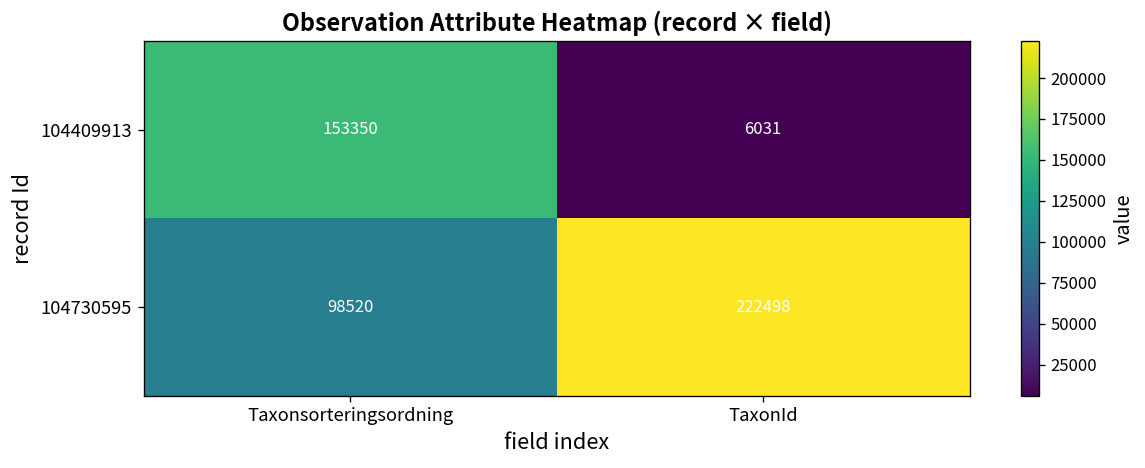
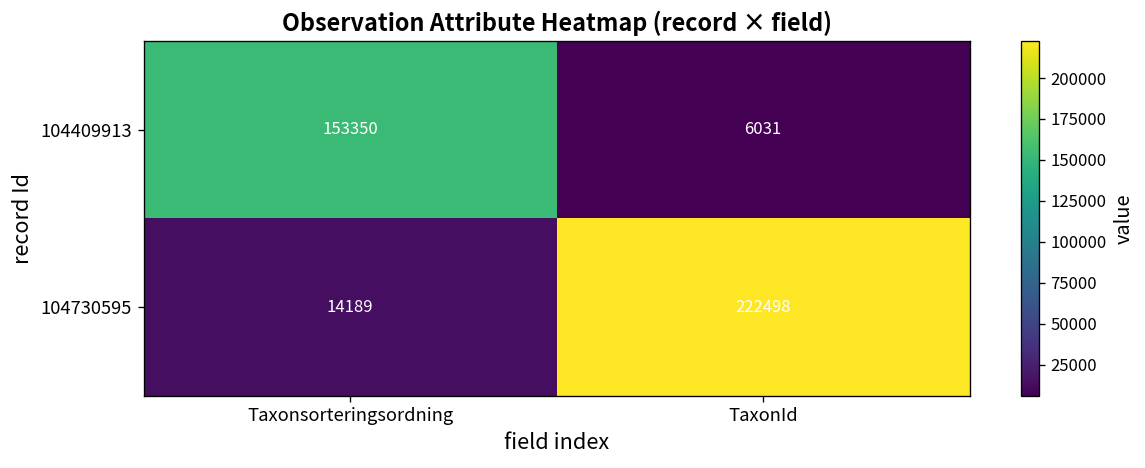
104730595, Taxonsorteringsordning: 98520 -> 14189
